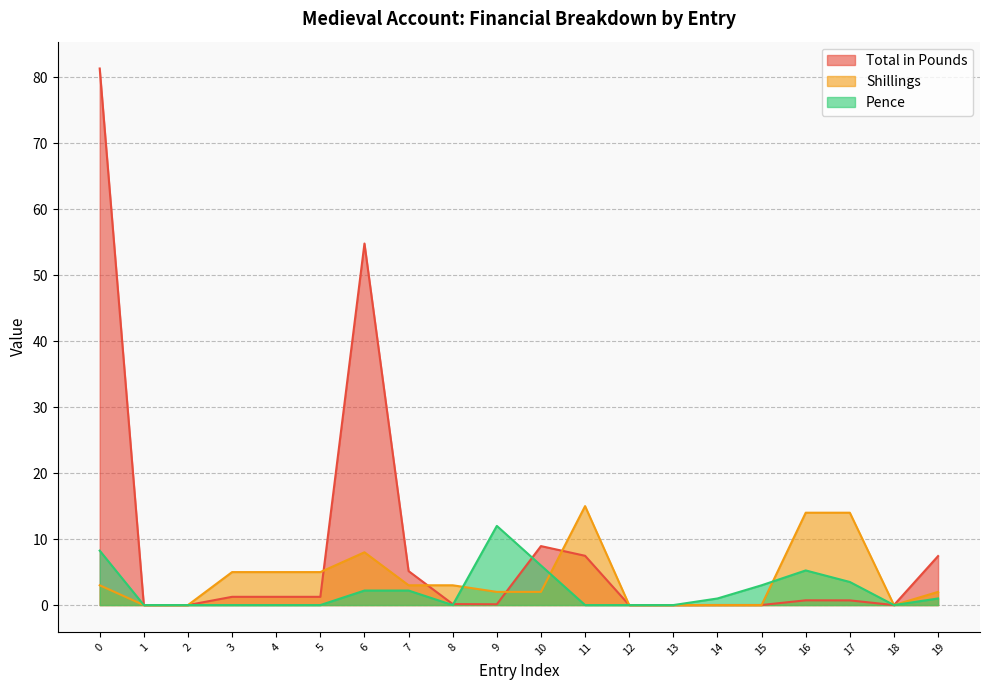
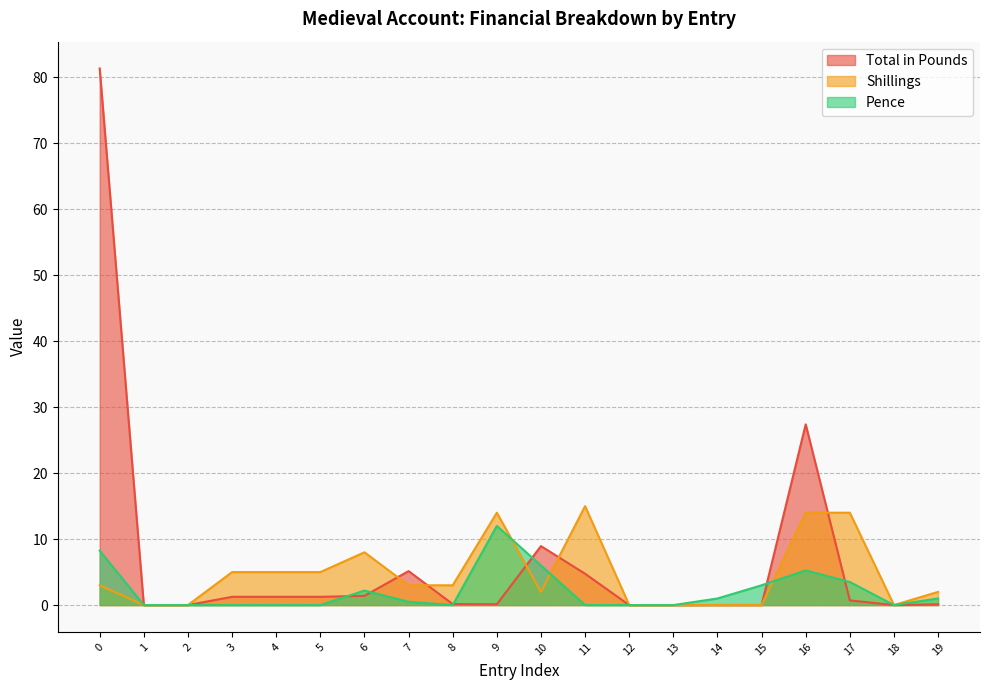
Total in Pounds, 6: 55 -> 1
Pence, 7: 2 -> 1
Shillings, 9: 2 -> 14
Total in Pounds, 11: 7 -> 5
Total in Pounds, 16: 1 -> 27
Total in Pounds, 19: 7 -> 0
